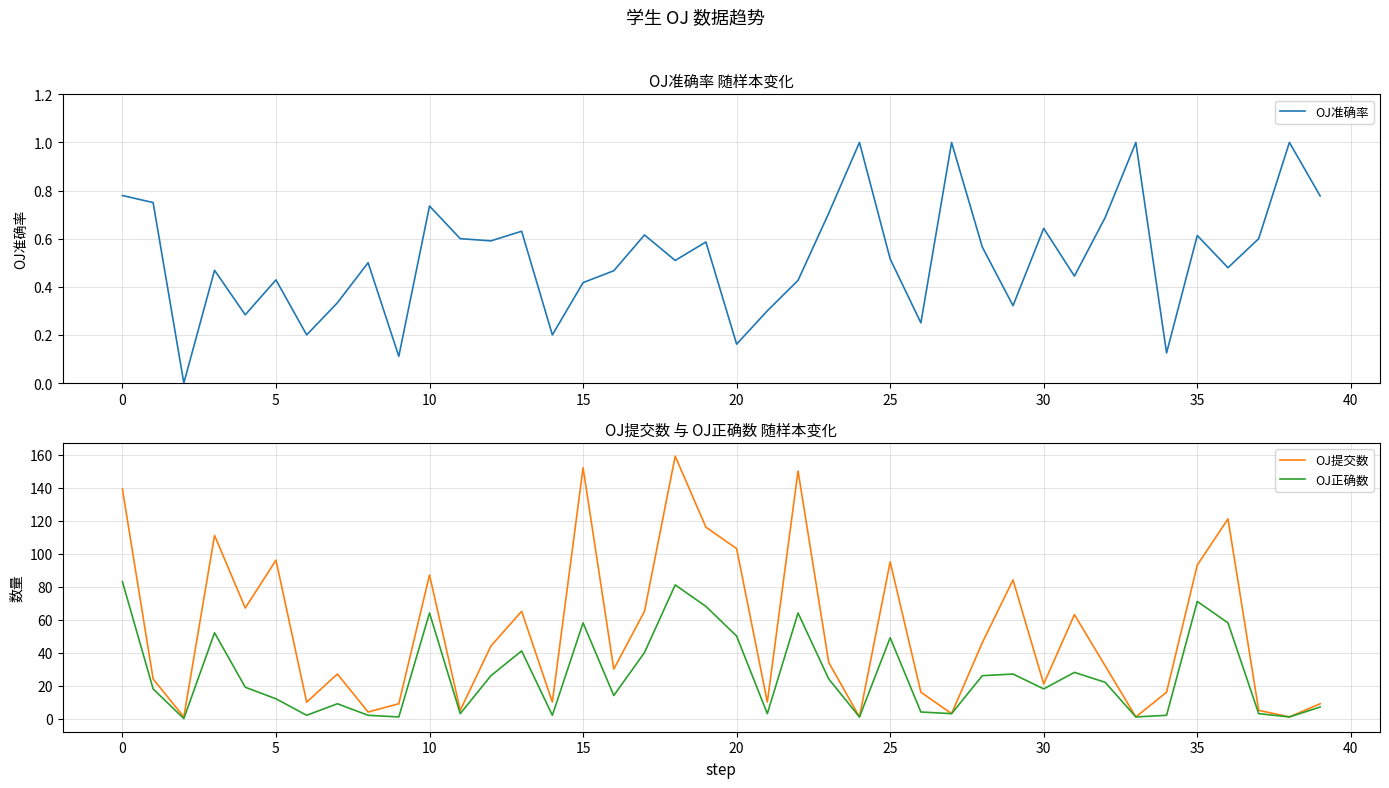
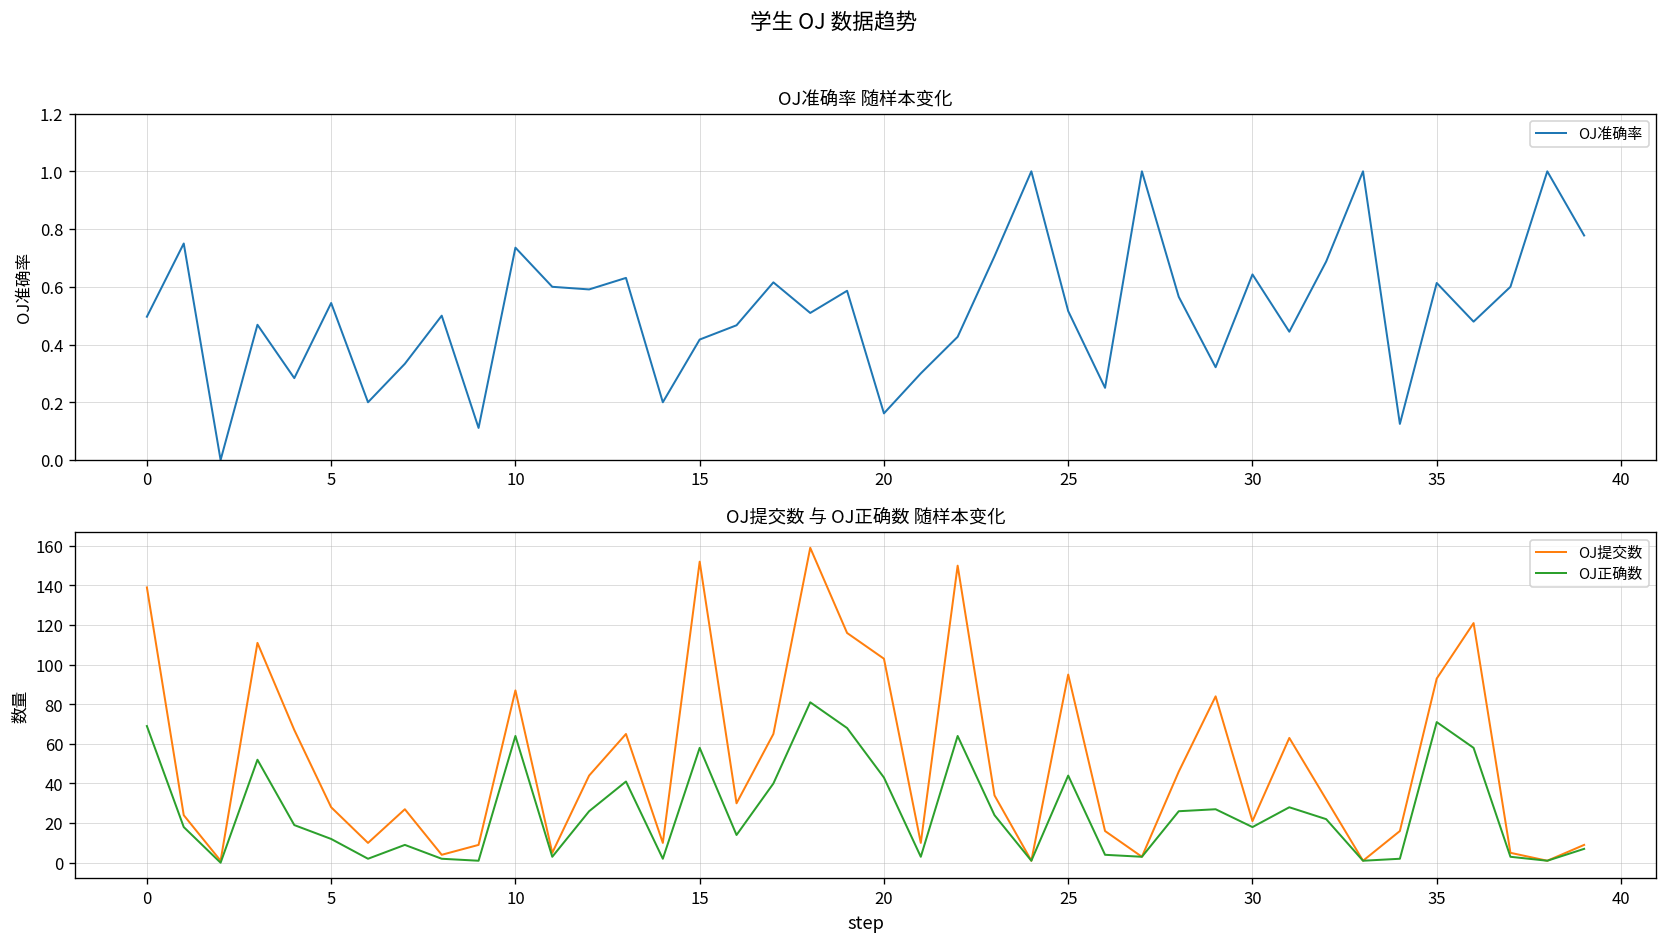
OJ准确率 随样本变化, 0: 0.78 -> 0.50
OJ准确率 随样本变化, 5: 0.43 -> 0.54
OJ提交数 与 OJ正确数 随样本变化, OJ正确数, 0: 83 -> 69
OJ提交数 与 OJ正确数 随样本变化, OJ提交数, 5: 96 -> 28
OJ提交数 与 OJ正确数 随样本变化, OJ正确数, 20: 50 -> 43
OJ提交数 与 OJ正确数 随样本变化, OJ正确数, 25: 49 -> 44
